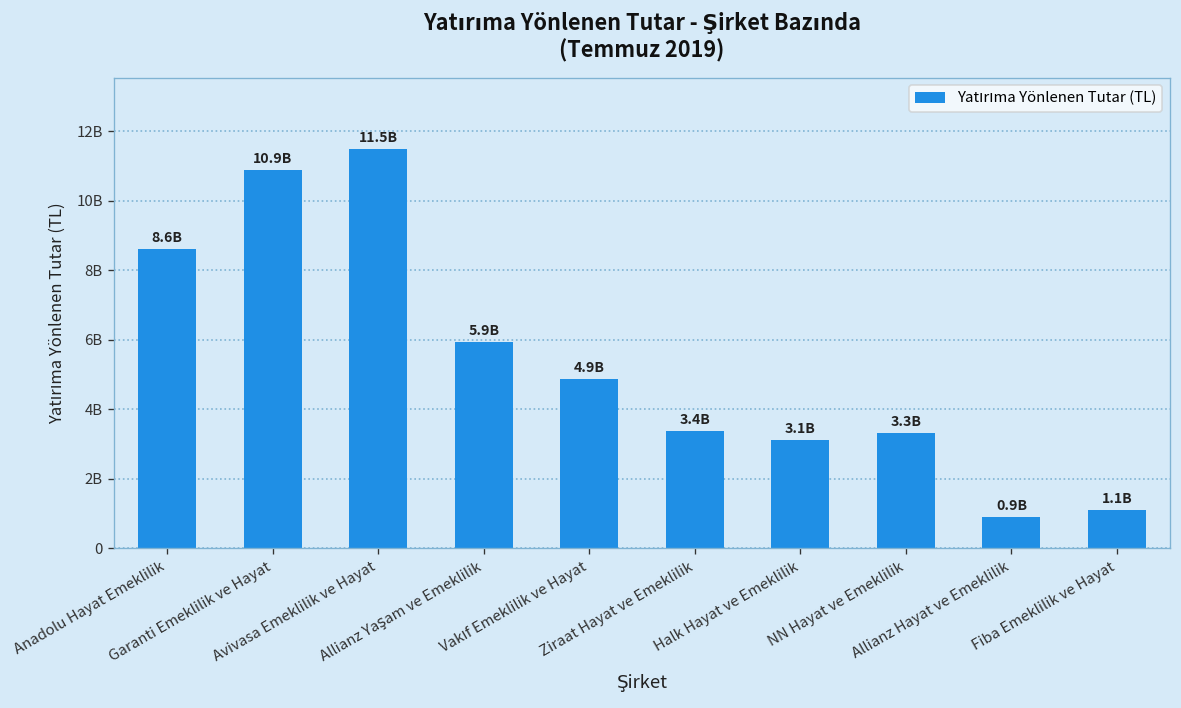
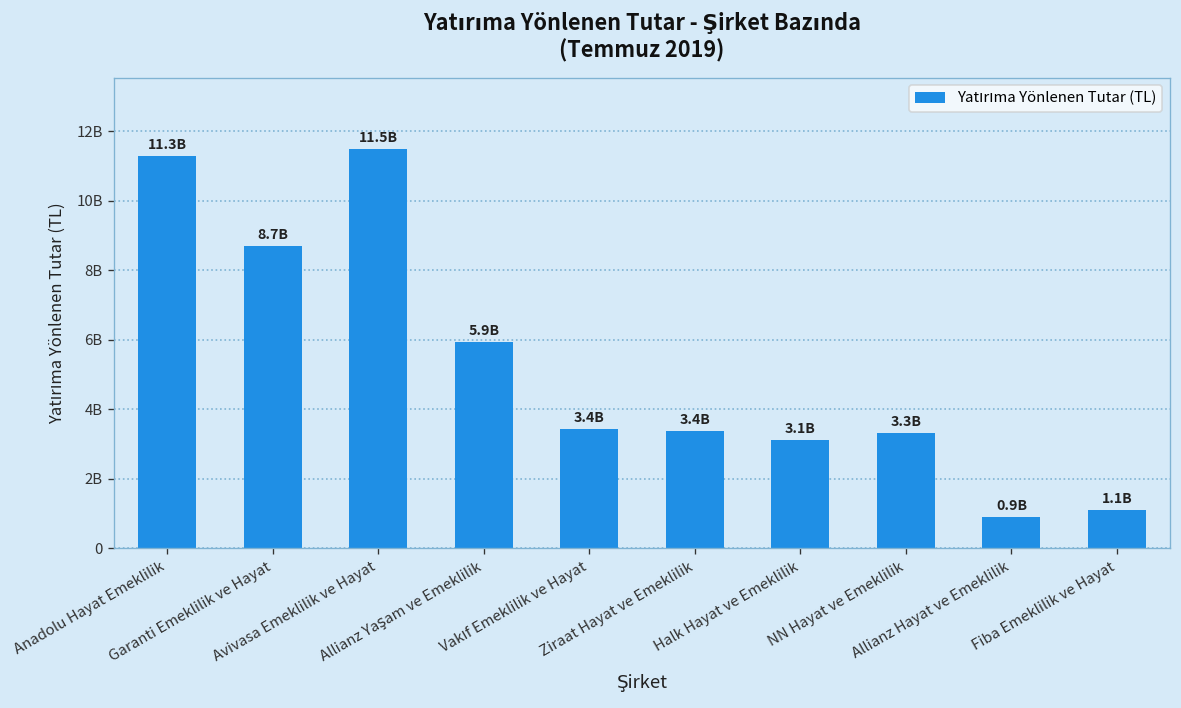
Anadolu Hayat Emeklilik: 8.6B -> 11.3B
Garanti Emeklilik ve Hayat: 10.9B -> 8.7B
Vakıf Emeklilik ve Hayat: 4.9B -> 3.4B
